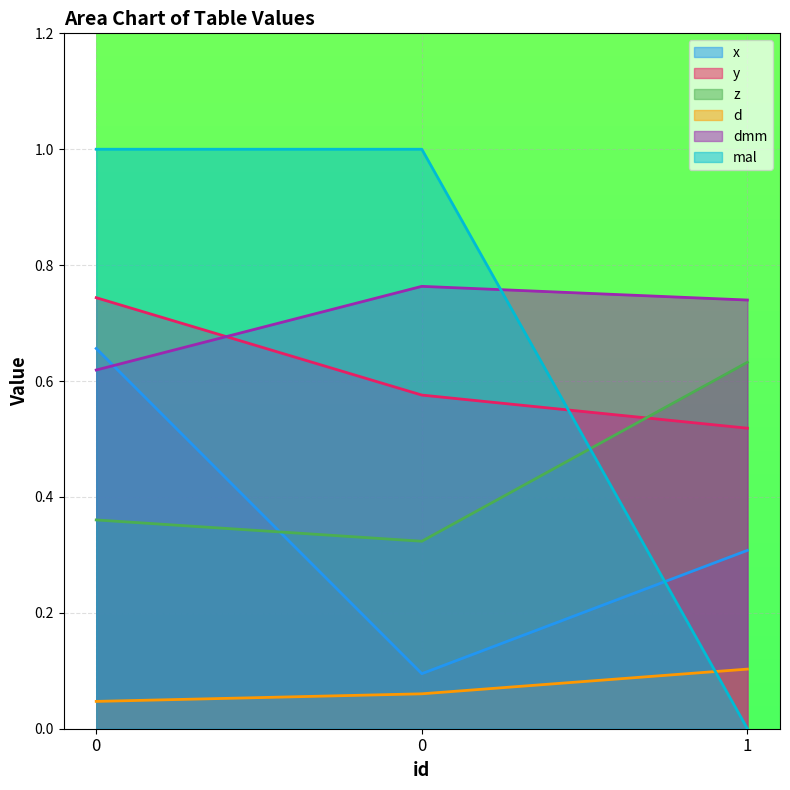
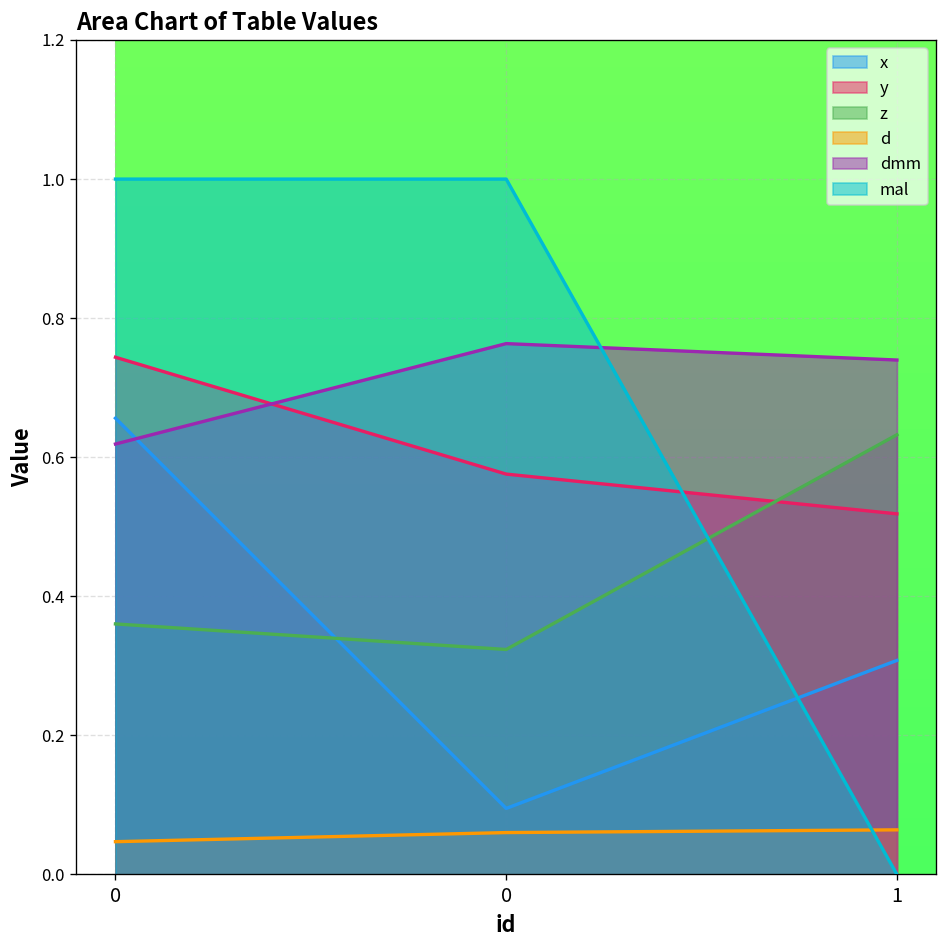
d, 1: 0.10 -> 0.06
